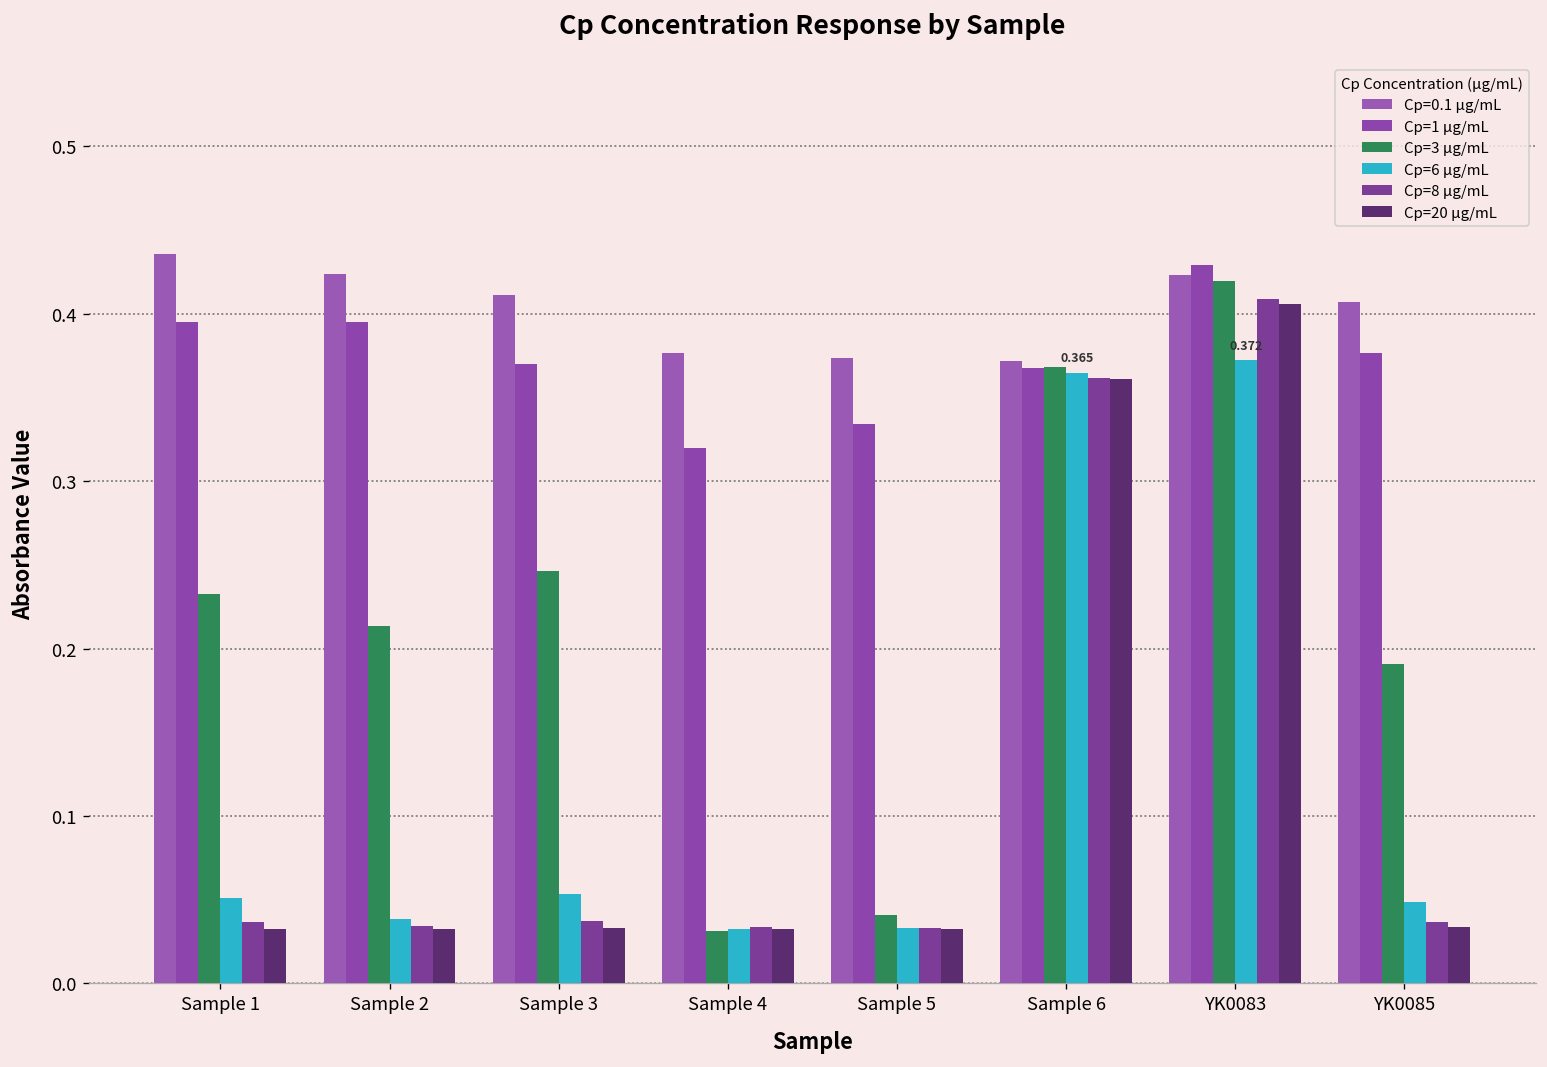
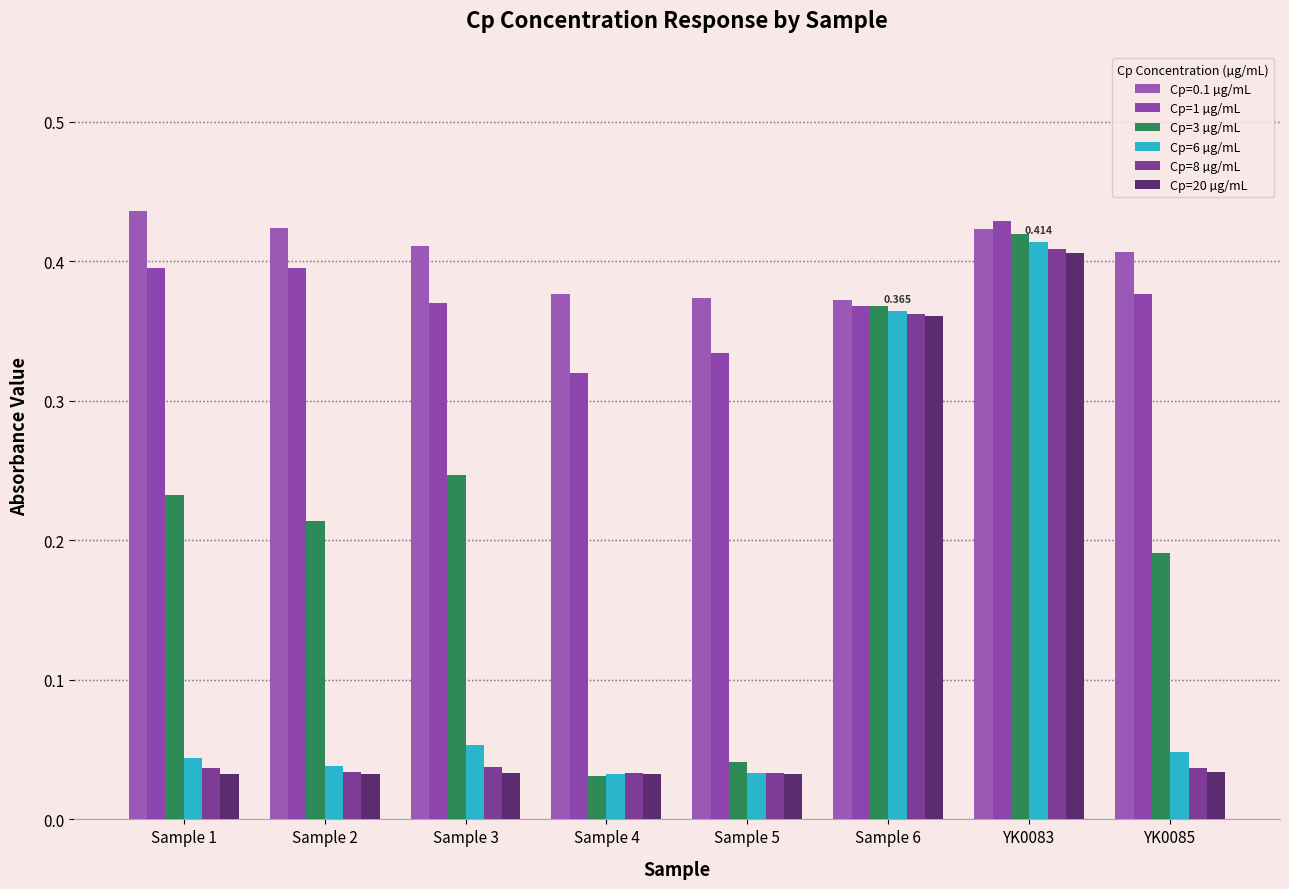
Cp=6 µg/mL, Sample 1: 0.051 -> 0.044
Cp=6 µg/mL, YK0083: 0.372 -> 0.414
